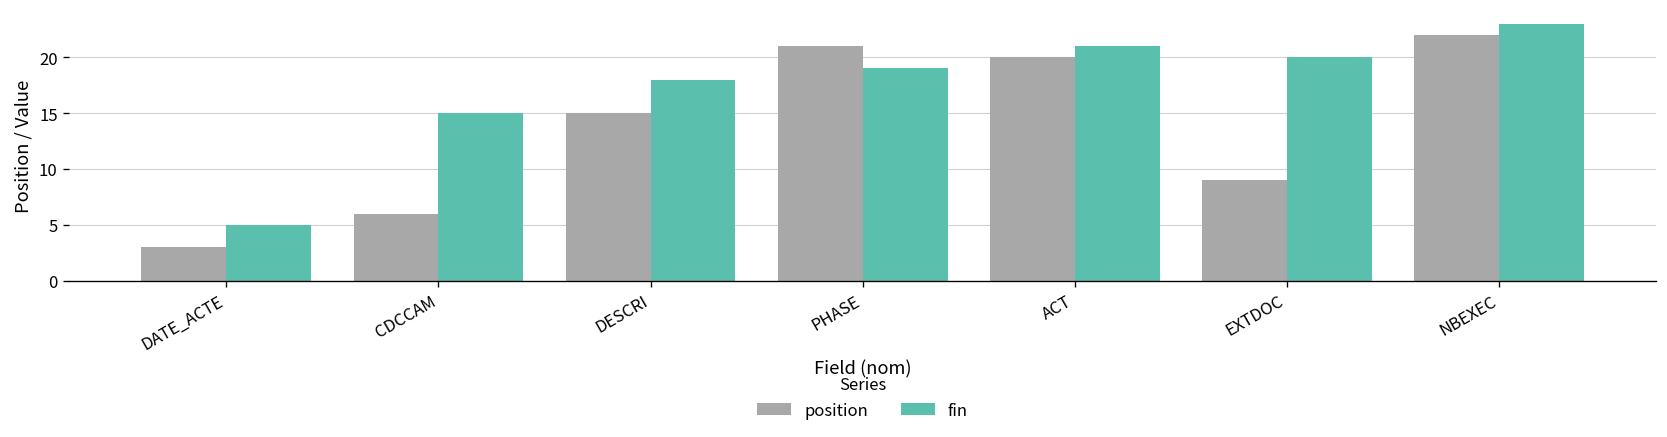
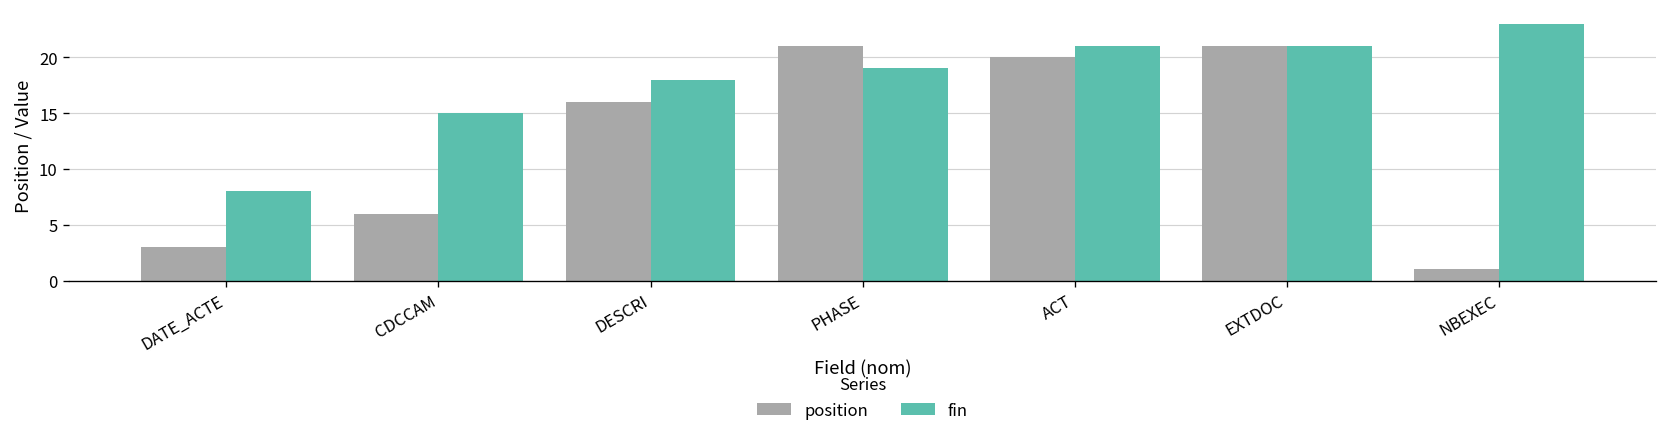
fin, DATE_ACTE: 5 -> 8
position, DESCRI: 15 -> 16
position, EXTDOC: 9 -> 21
fin, EXTDOC: 20 -> 21
position, NBEXEC: 22 -> 1
